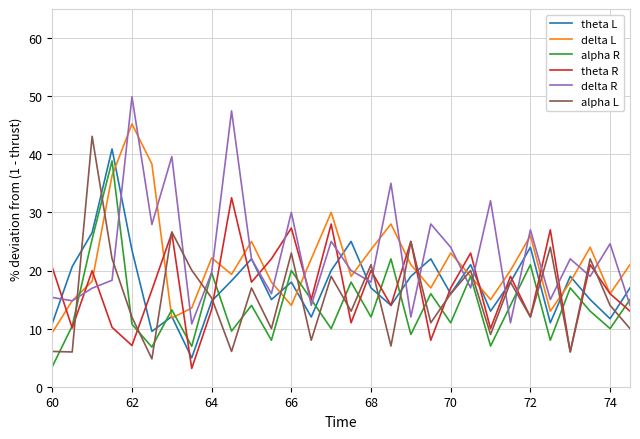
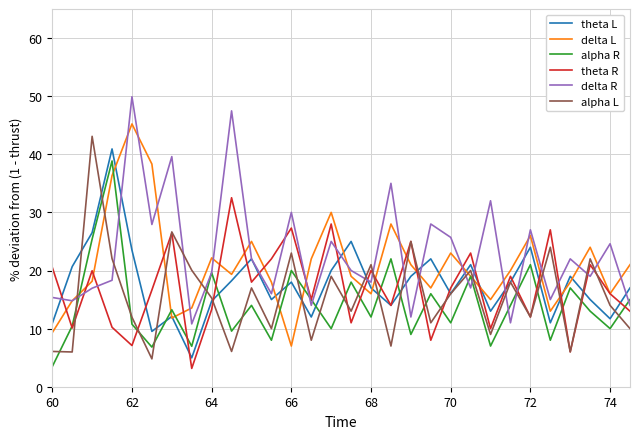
delta L, 66: 14 -> 7
delta L, 68: 24 -> 16
delta R, 70: 24 -> 26
